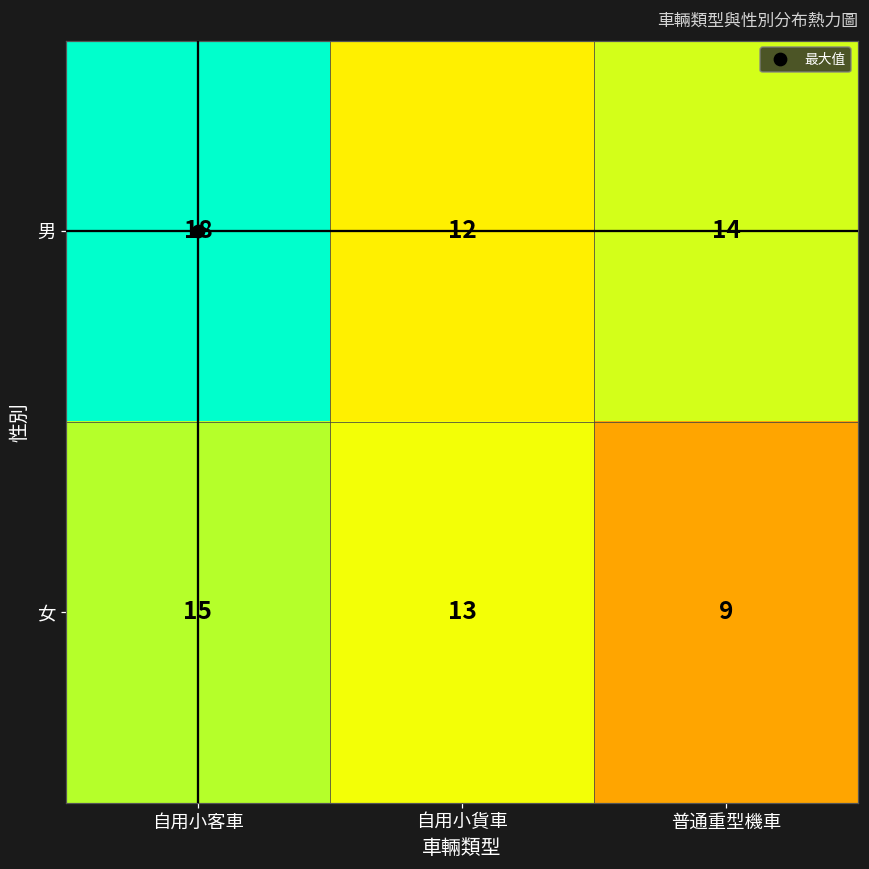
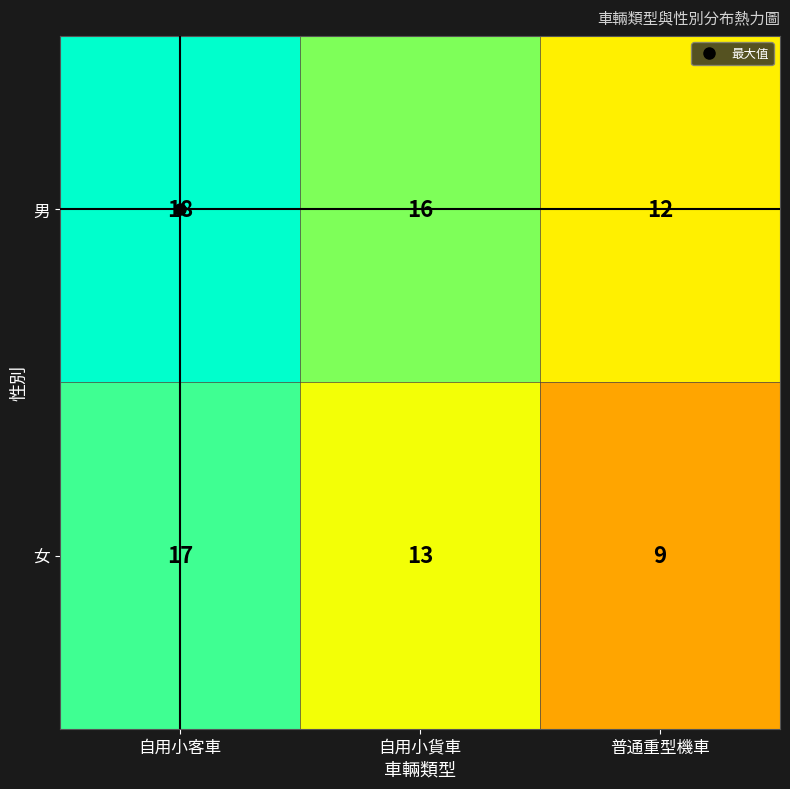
男, 自用小貨車: 12 -> 16
男, 普通重型機車: 14 -> 12
女, 自用小客車: 15 -> 17
